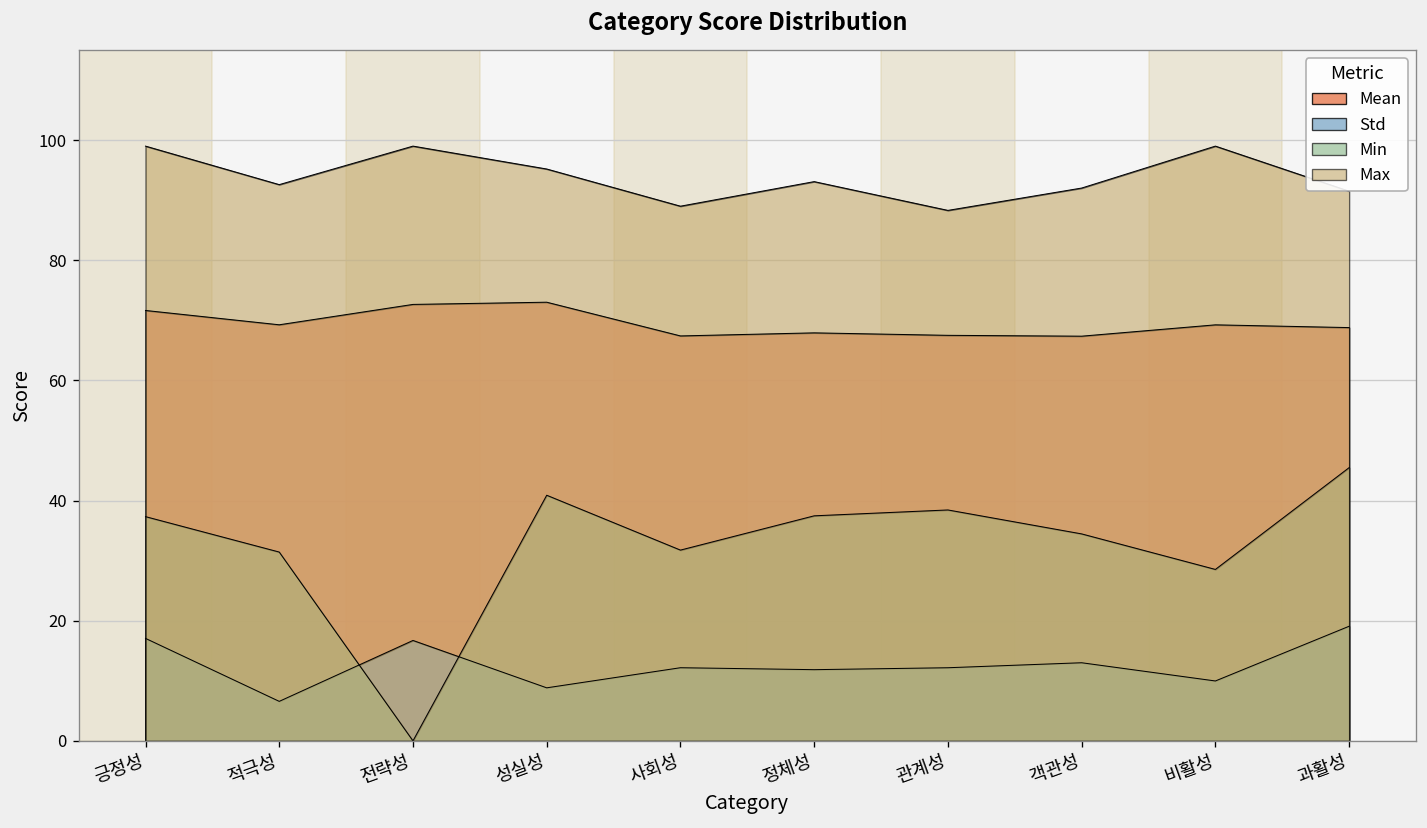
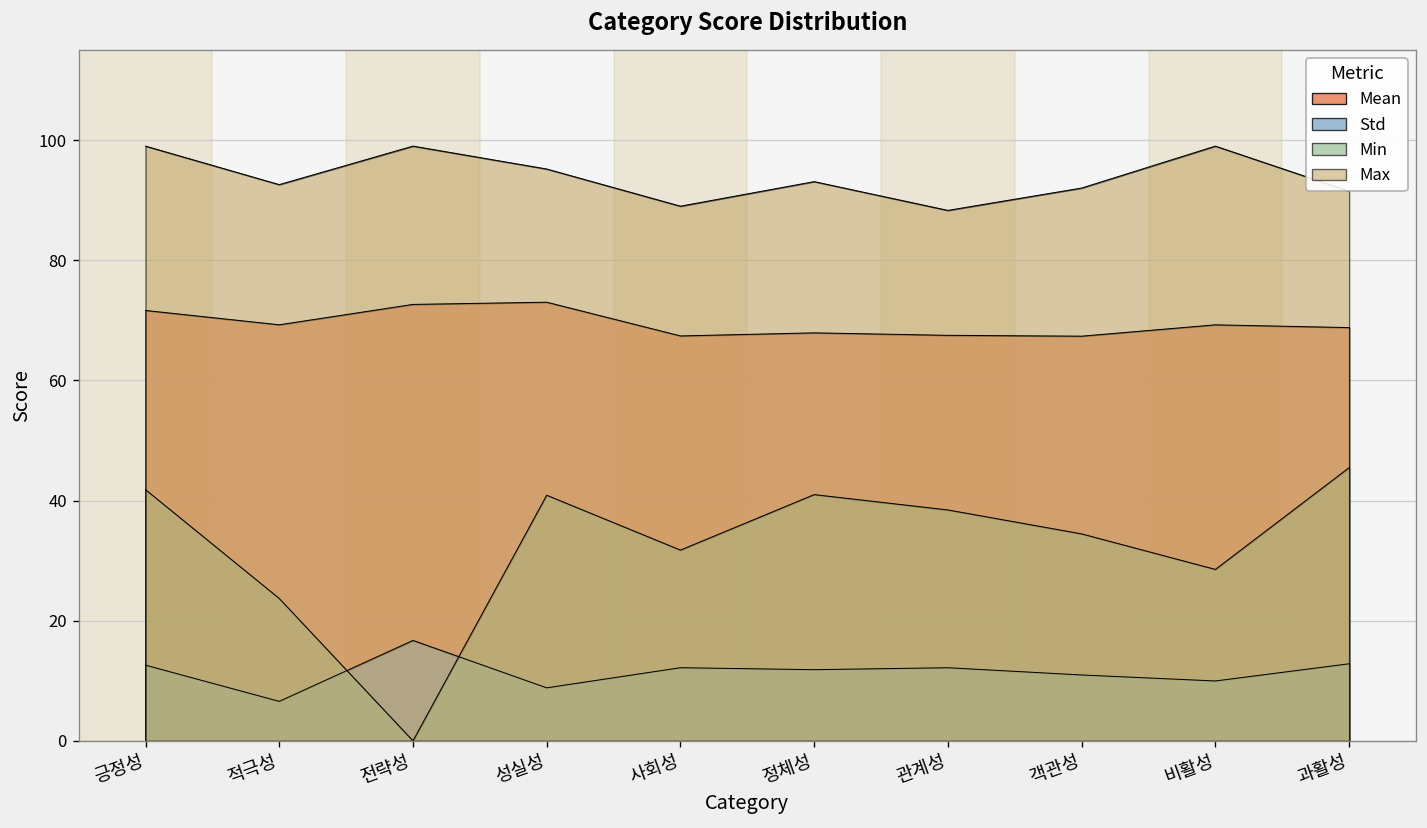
Std, 긍정성: 17 -> 13
Min, 긍정성: 37 -> 42
Min, 적극성: 31 -> 24
Min, 정체성: 37 -> 41
Std, 객관성: 13 -> 11
Std, 과활성: 19 -> 13
